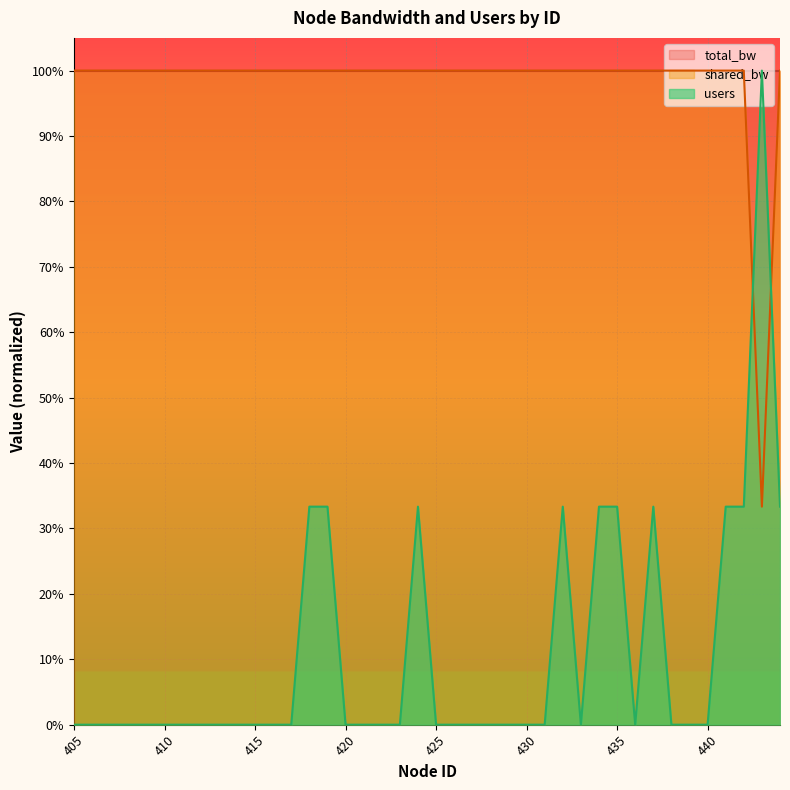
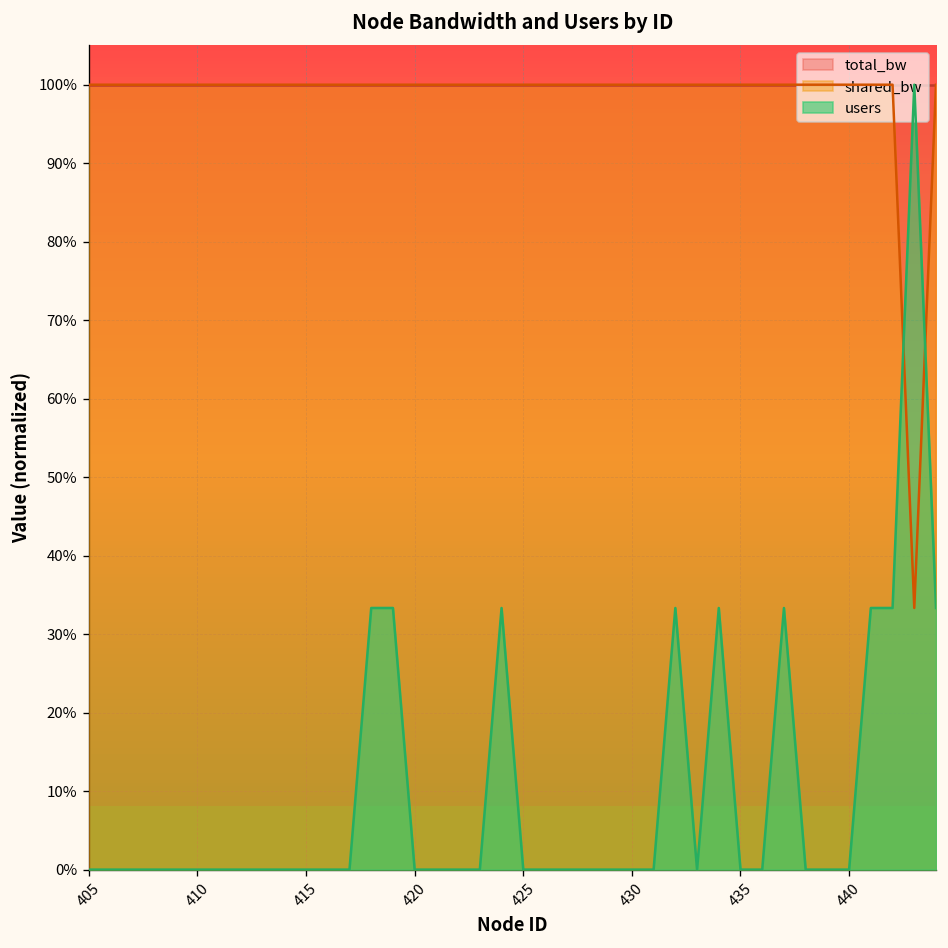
users, 435: 33% -> 0%
